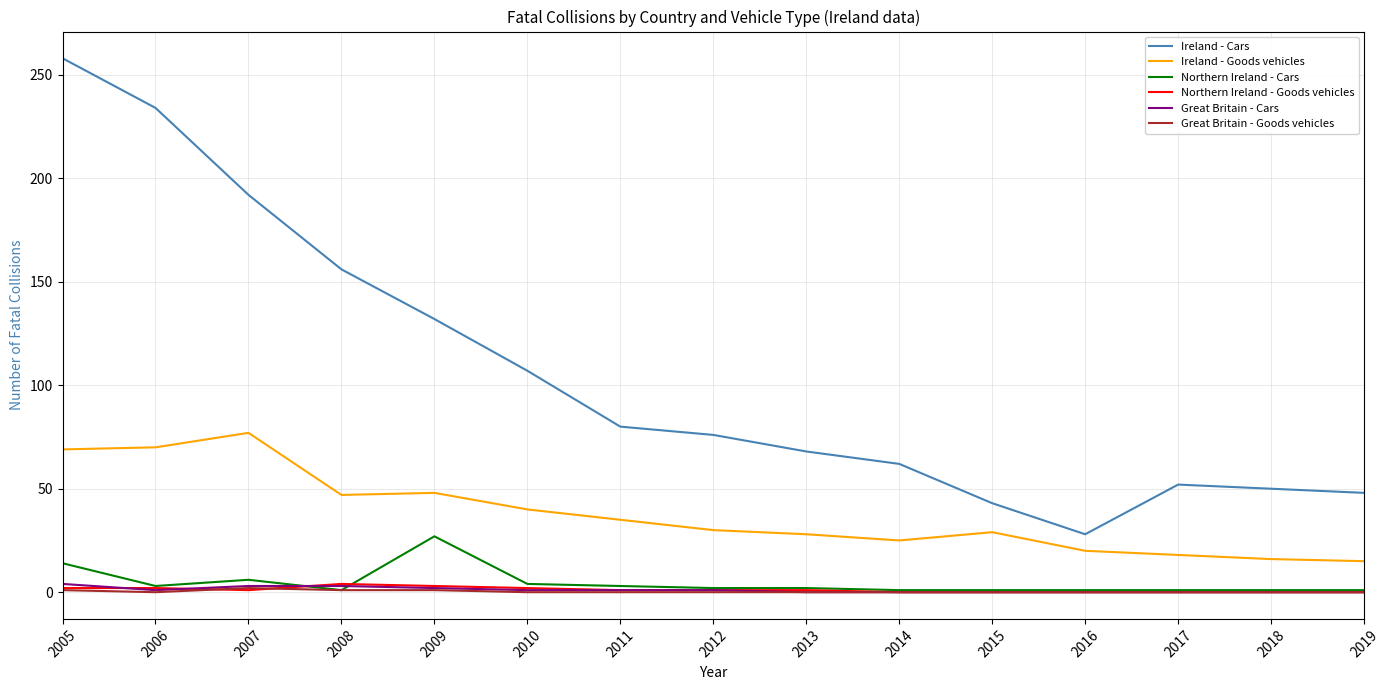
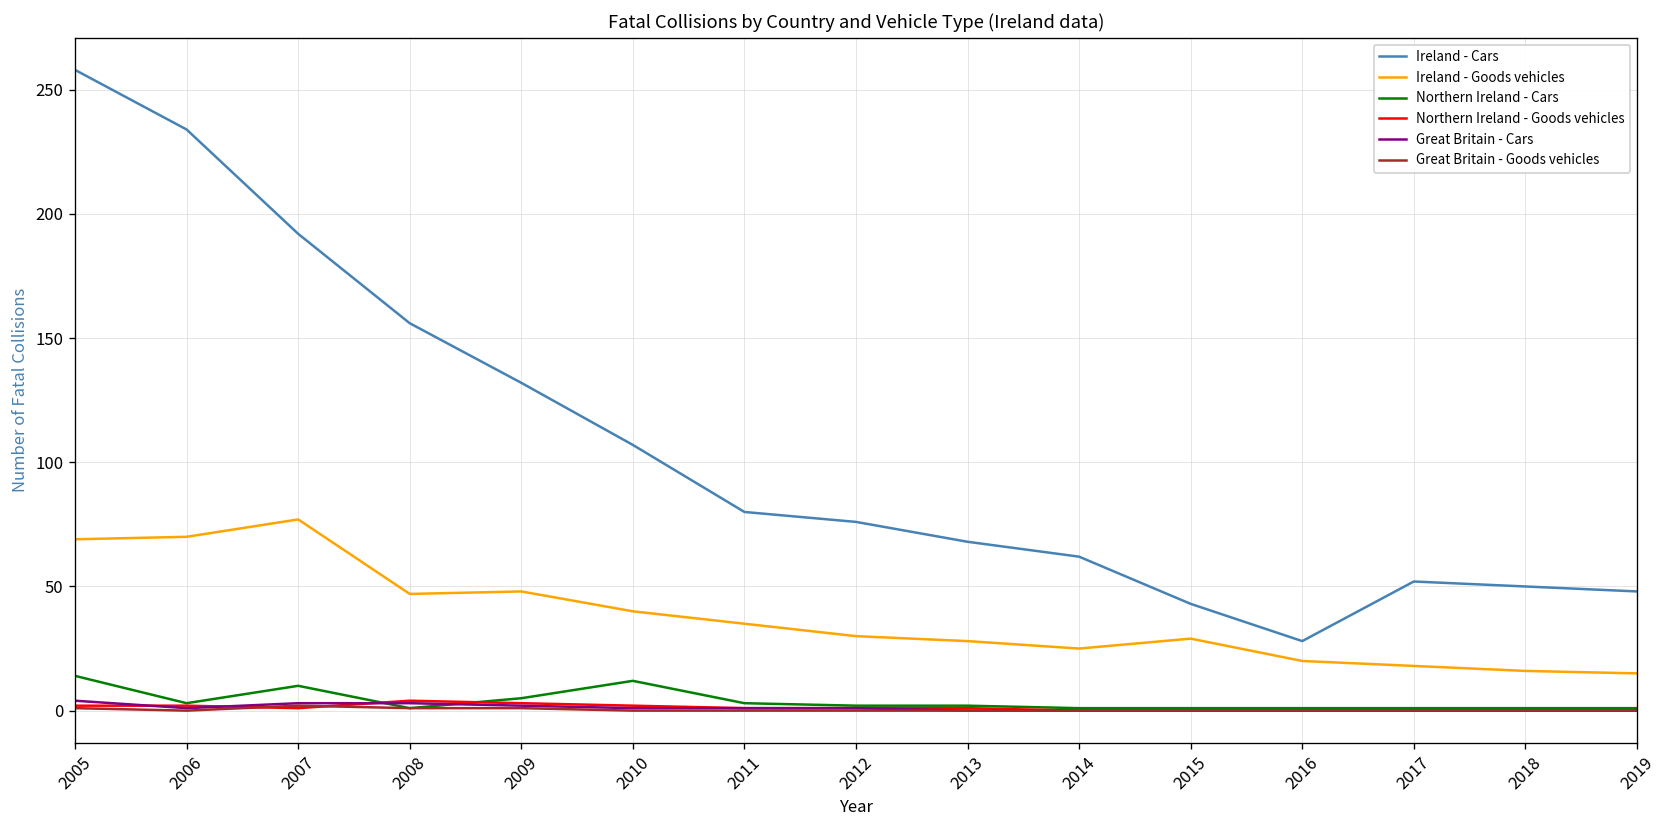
Northern Ireland - Cars, 2007: 6 -> 10
Northern Ireland - Cars, 2009: 27 -> 5
Northern Ireland - Cars, 2010: 4 -> 12
